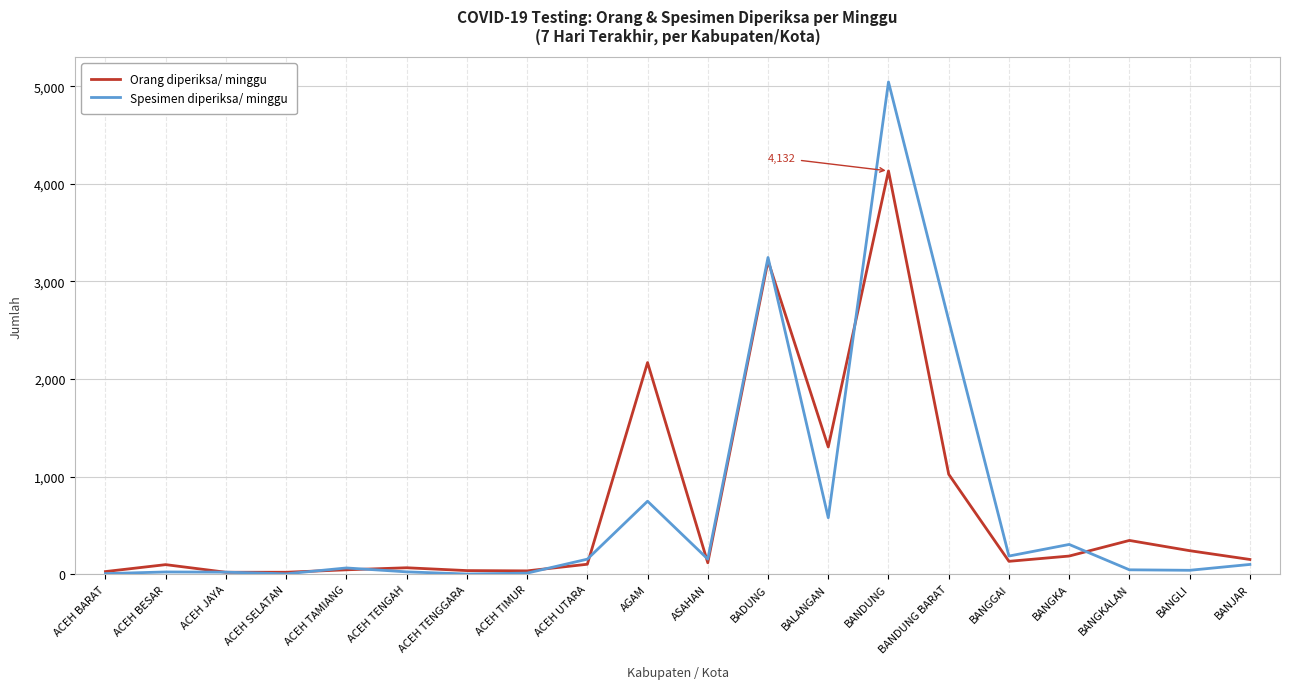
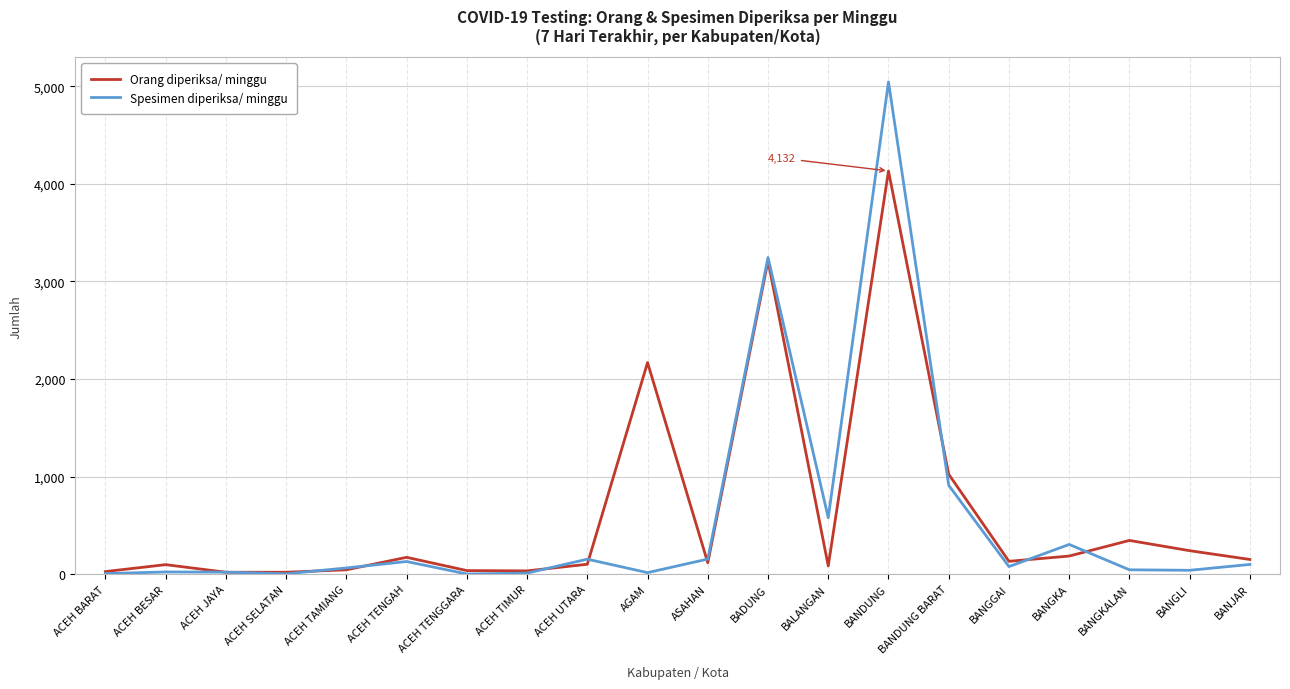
Orang diperiksa/ minggu, ACEH TENGAH: 100 -> 200
Spesimen diperiksa/ minggu, ACEH TENGAH: 0 -> 100
Spesimen diperiksa/ minggu, AGAM: 700 -> 0
Orang diperiksa/ minggu, BALANGAN: 1,300 -> 100
Spesimen diperiksa/ minggu, BANDUNG BARAT: 2,600 -> 900
Spesimen diperiksa/ minggu, BANGGAI: 200 -> 100
